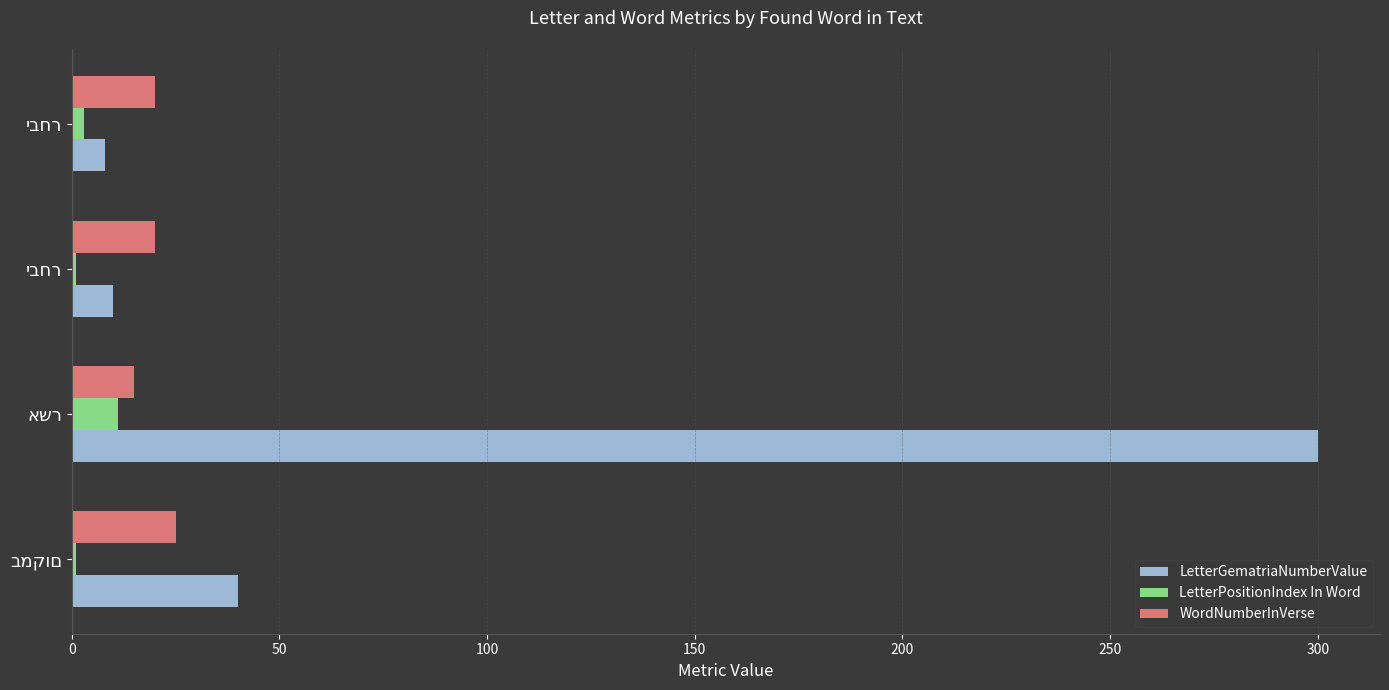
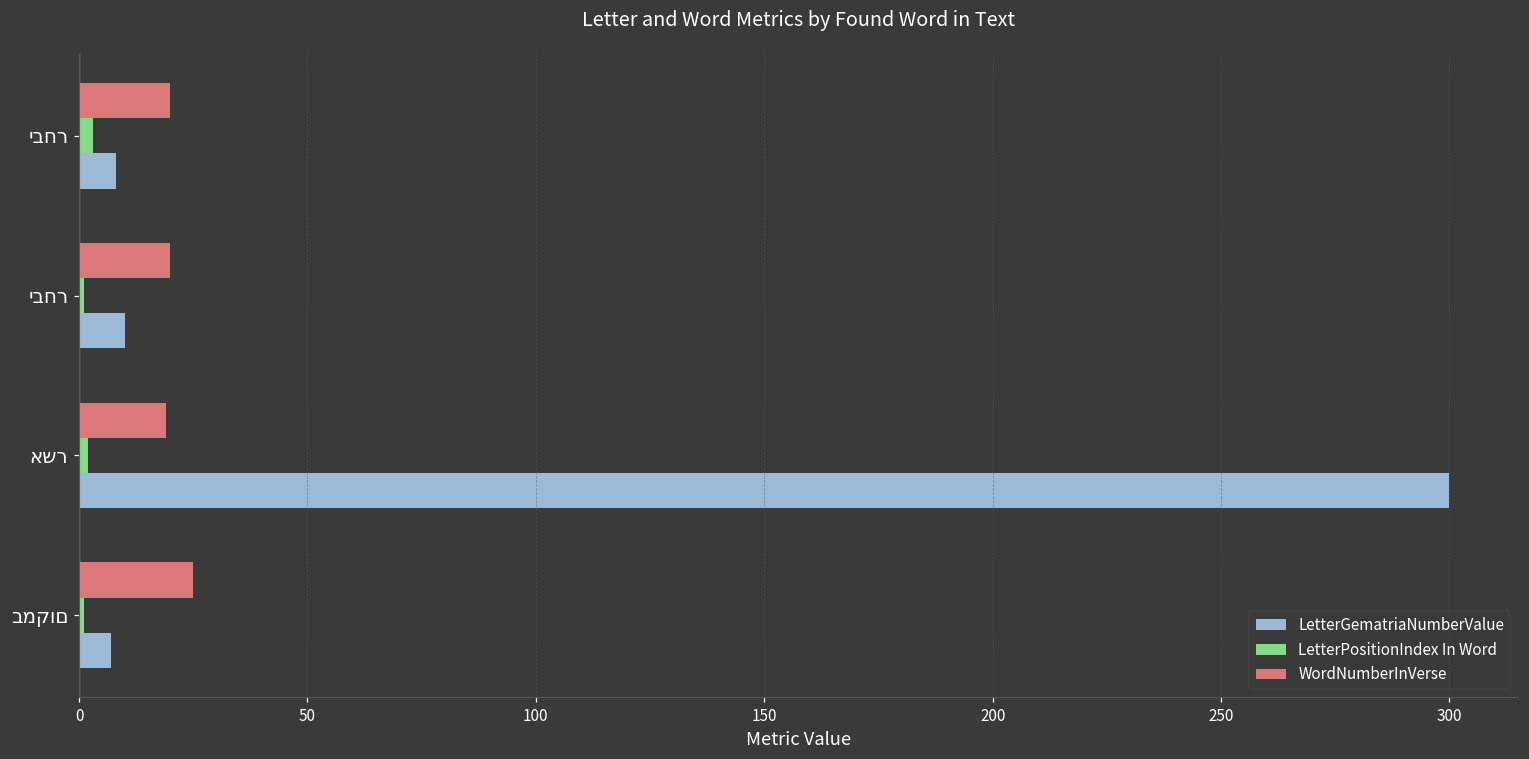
WordNumberInVerse, אשר: 15 -> 19
LetterPositionIndex In Word, אשר: 11 -> 2
LetterGematriaNumberValue, במקום: 40 -> 7
